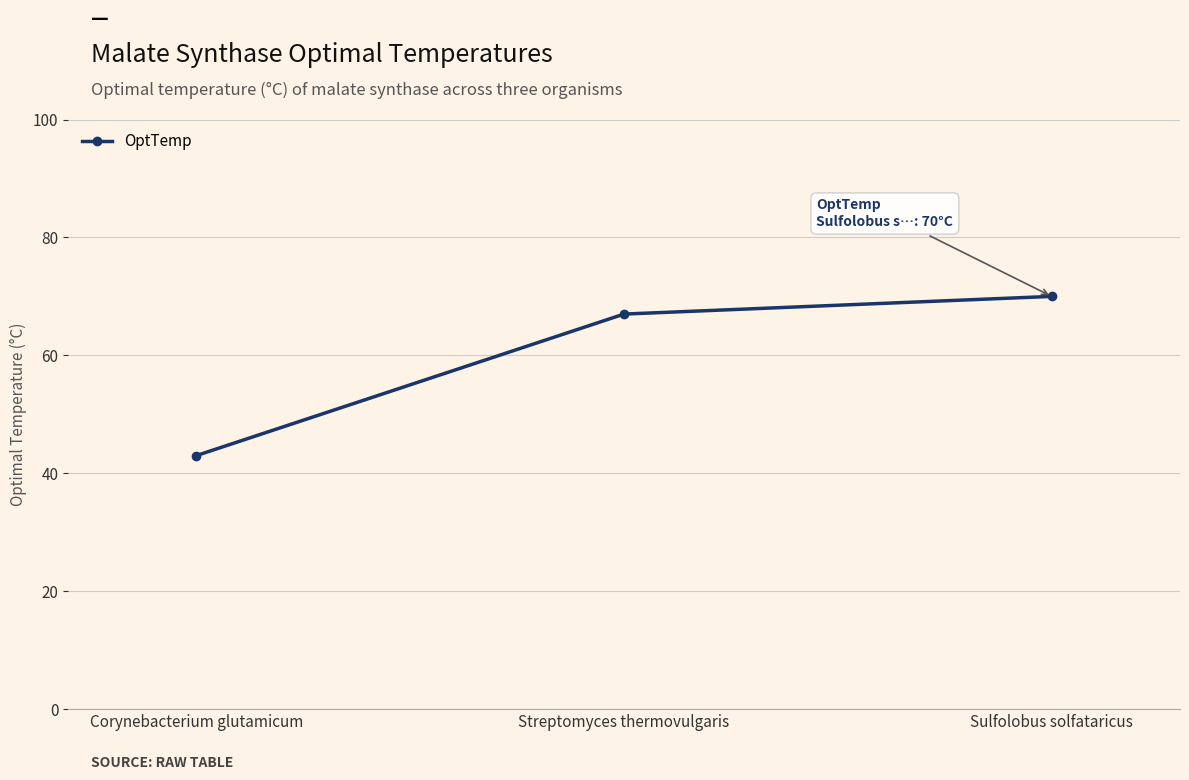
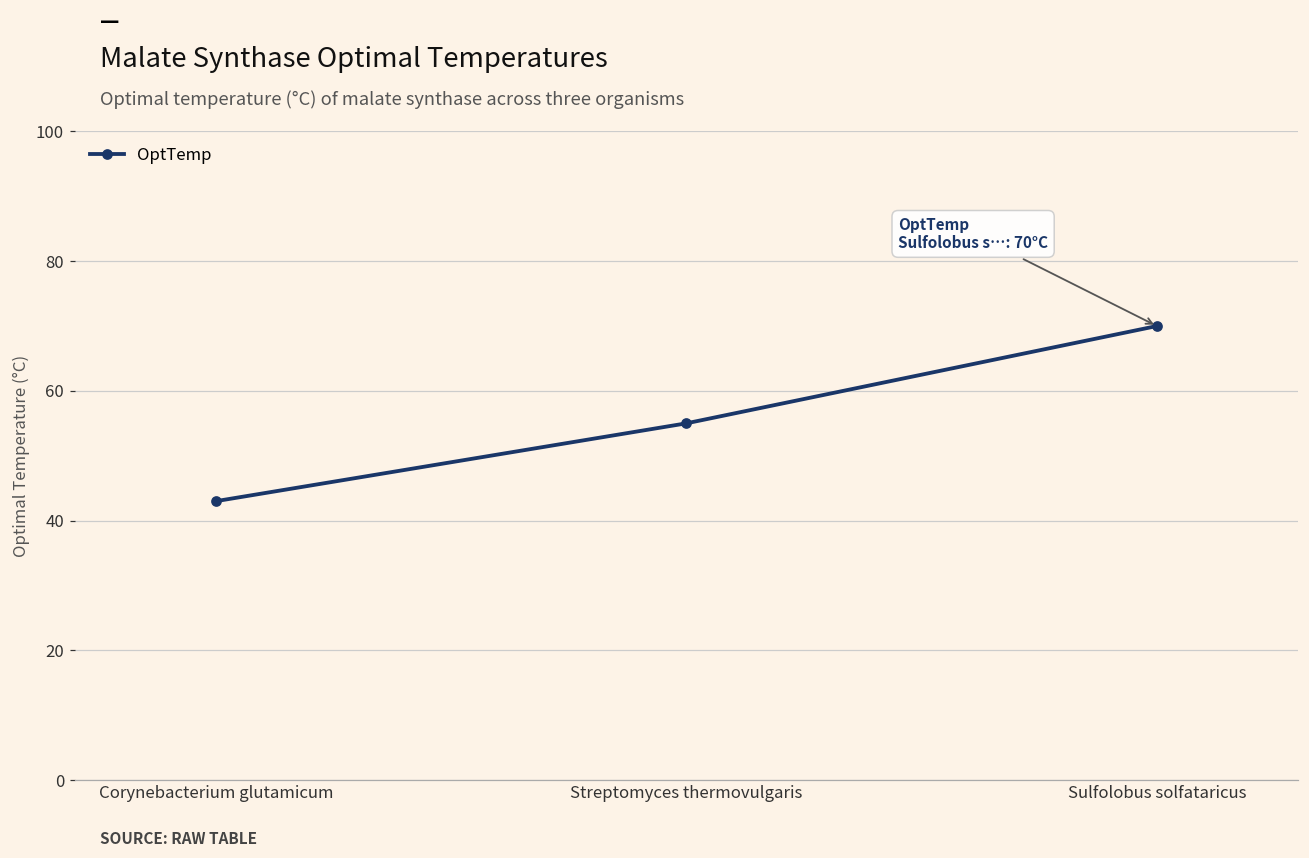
Streptomyces thermovulgaris: 67 -> 55
